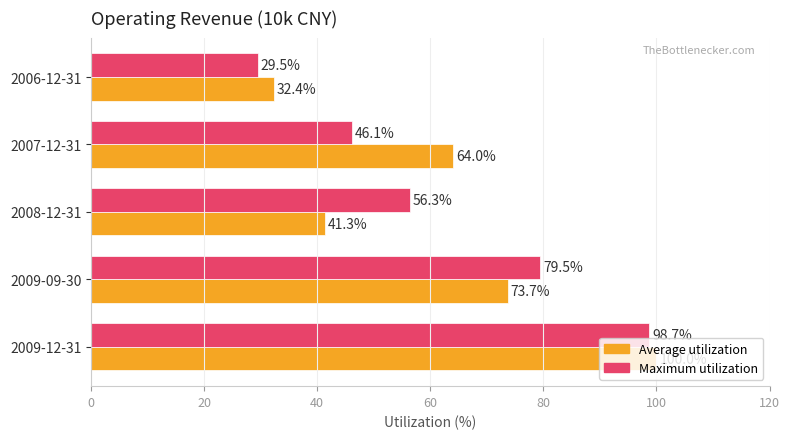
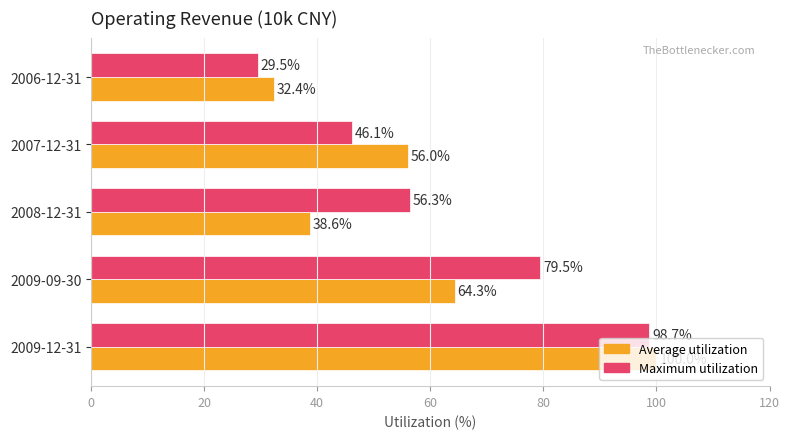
Average utilization, 2007-12-31: 64.0% -> 56.0%
Average utilization, 2008-12-31: 41.3% -> 38.6%
Average utilization, 2009-09-30: 73.7% -> 64.3%
